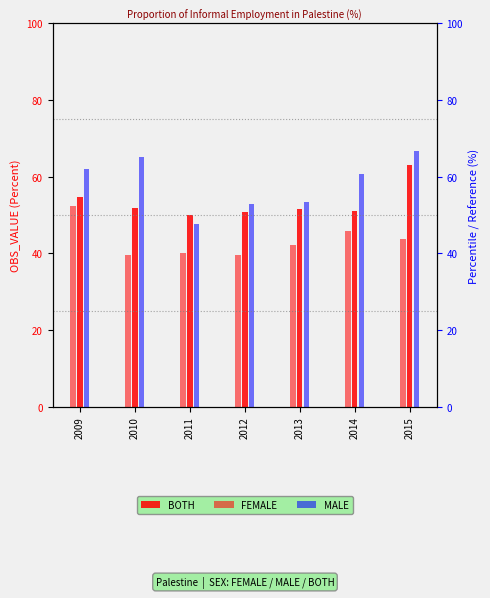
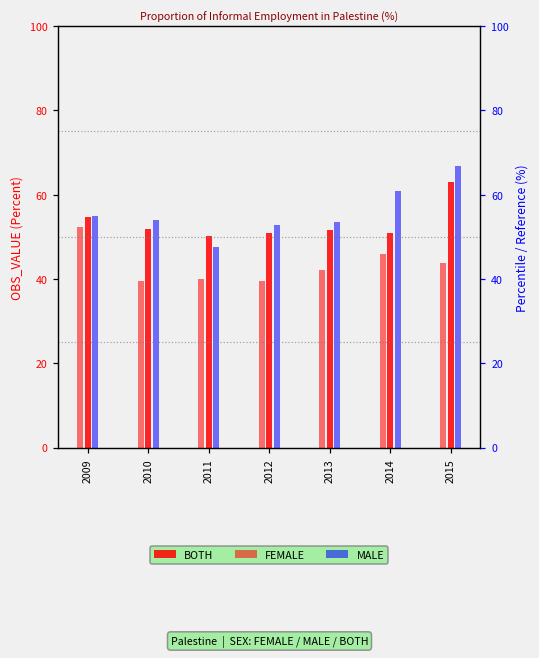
MALE, 2009: 62 -> 55
MALE, 2010: 65 -> 54
